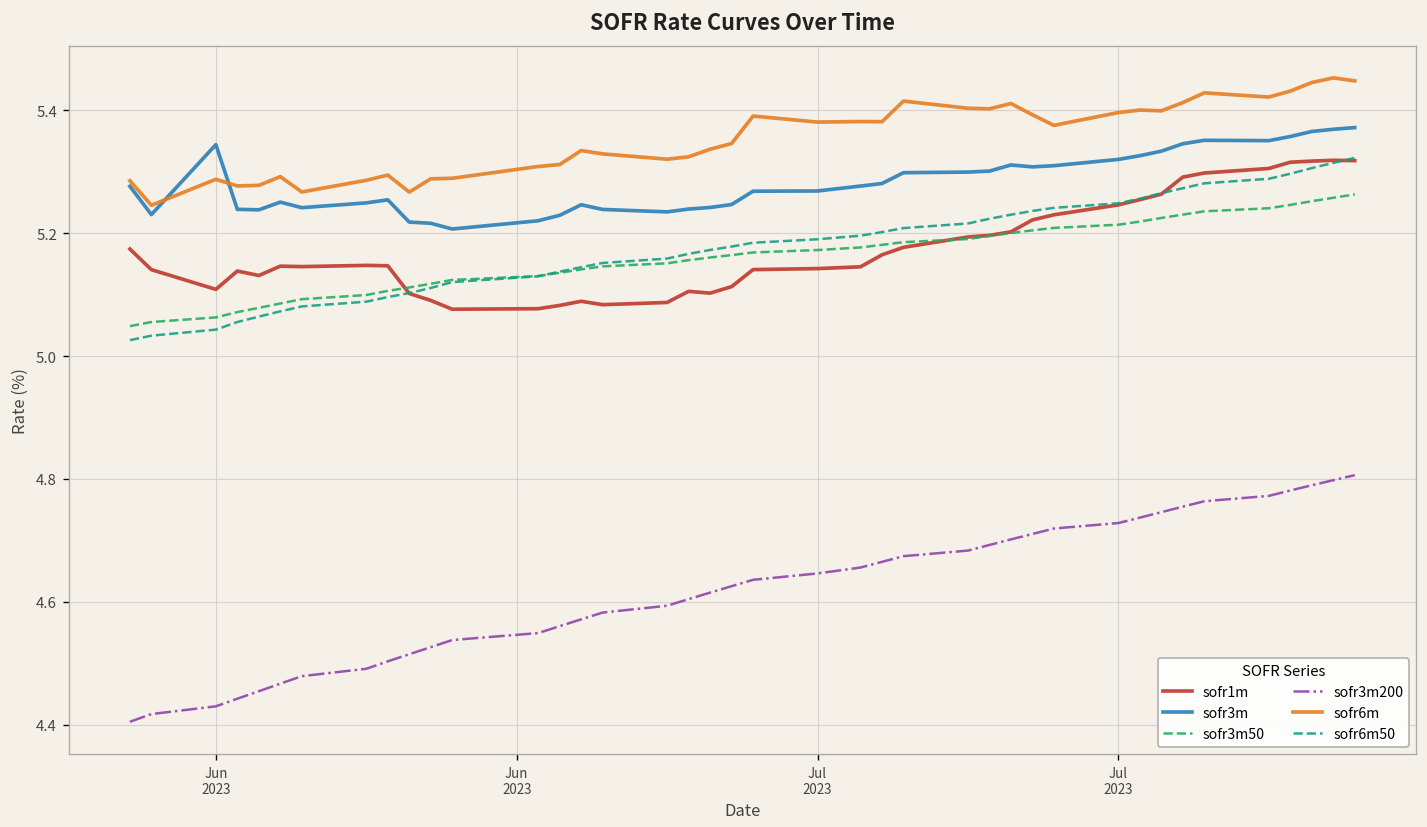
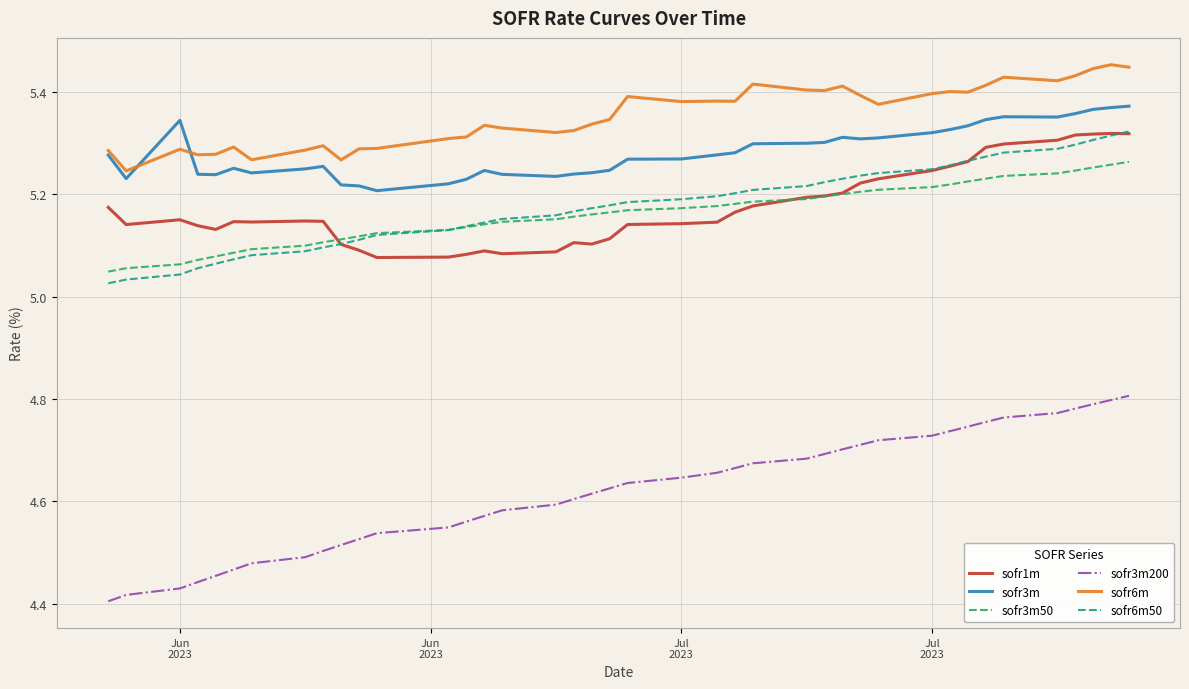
sofr1m, Jun 2023: 5.11 -> 5.15
